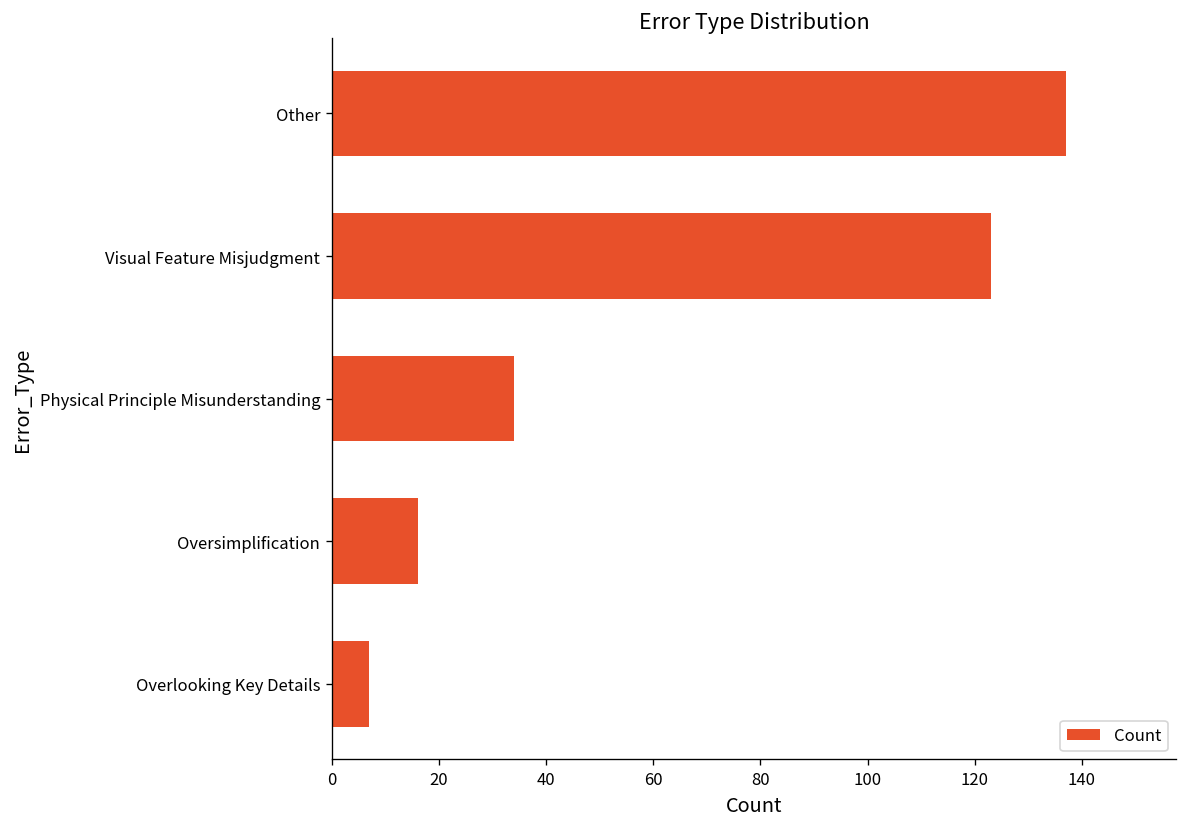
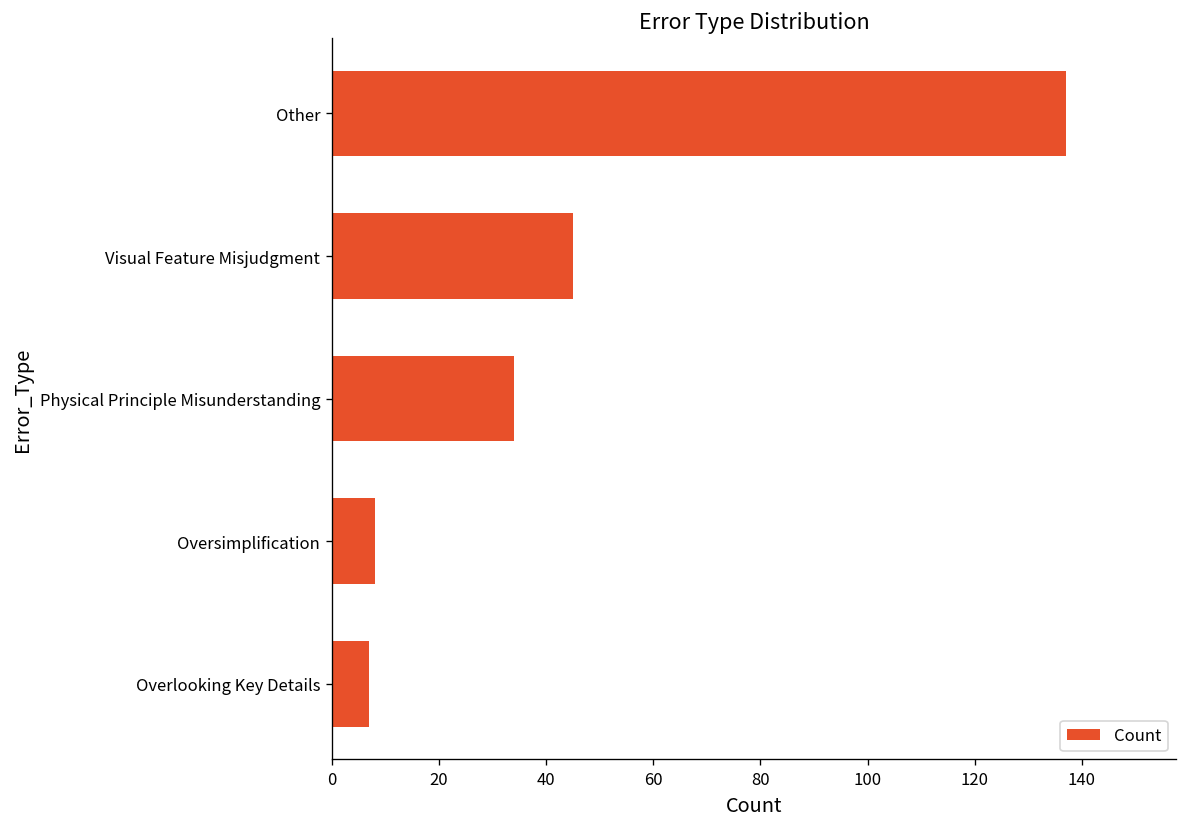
Visual Feature Misjudgment: 123 -> 45
Oversimplification: 16 -> 8
